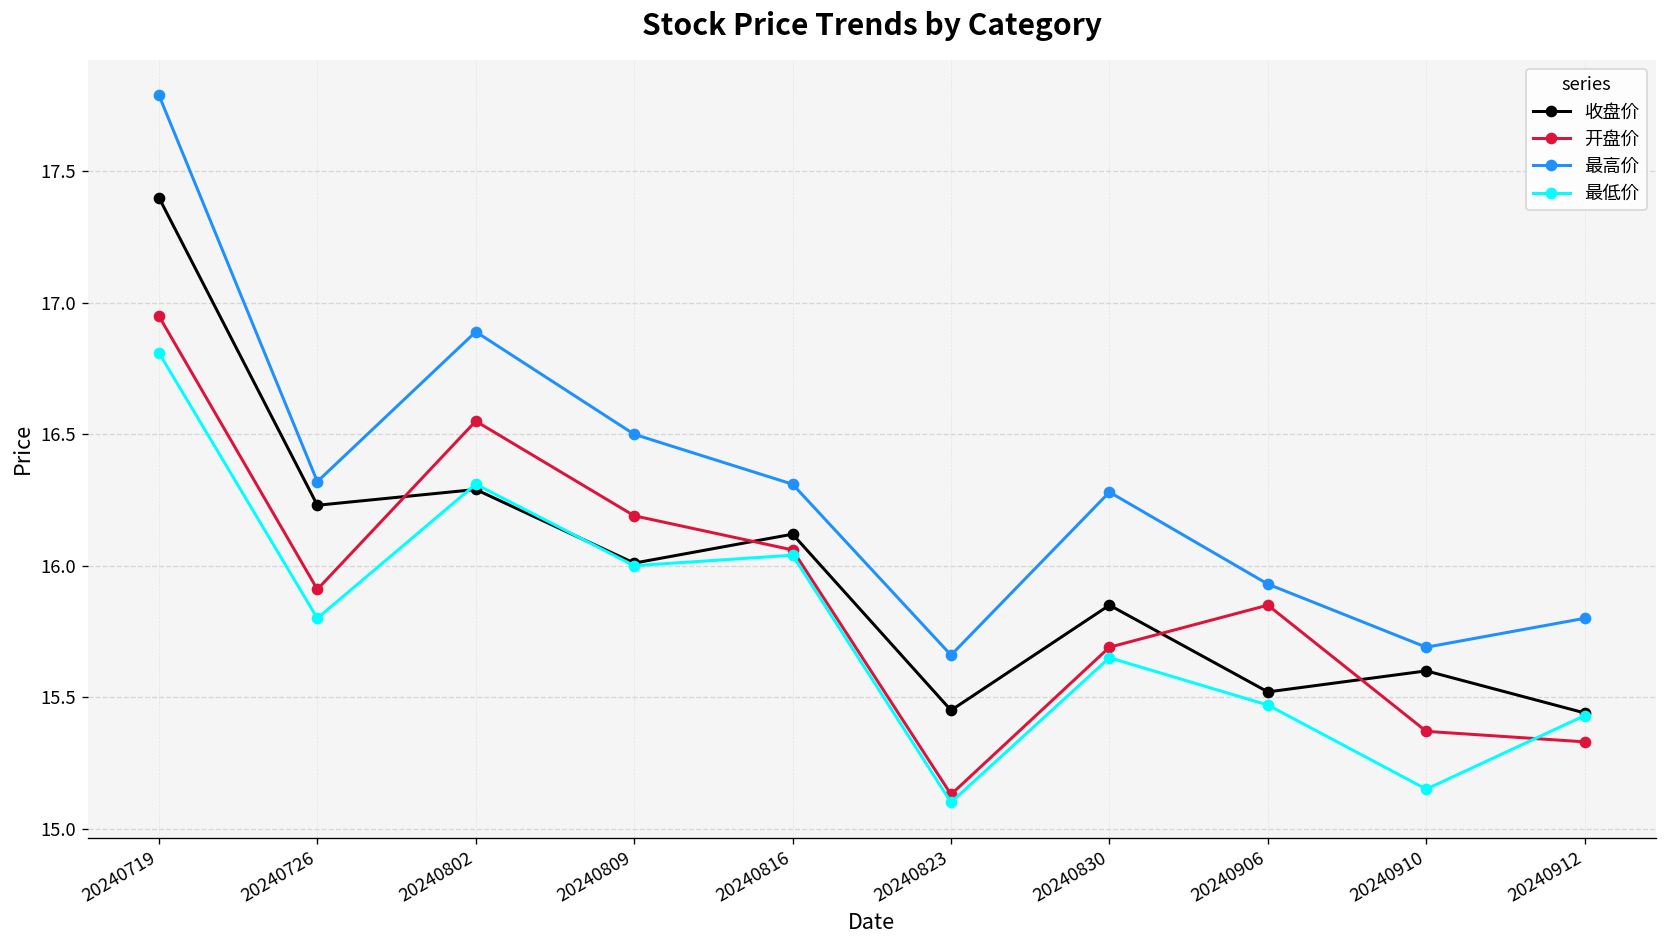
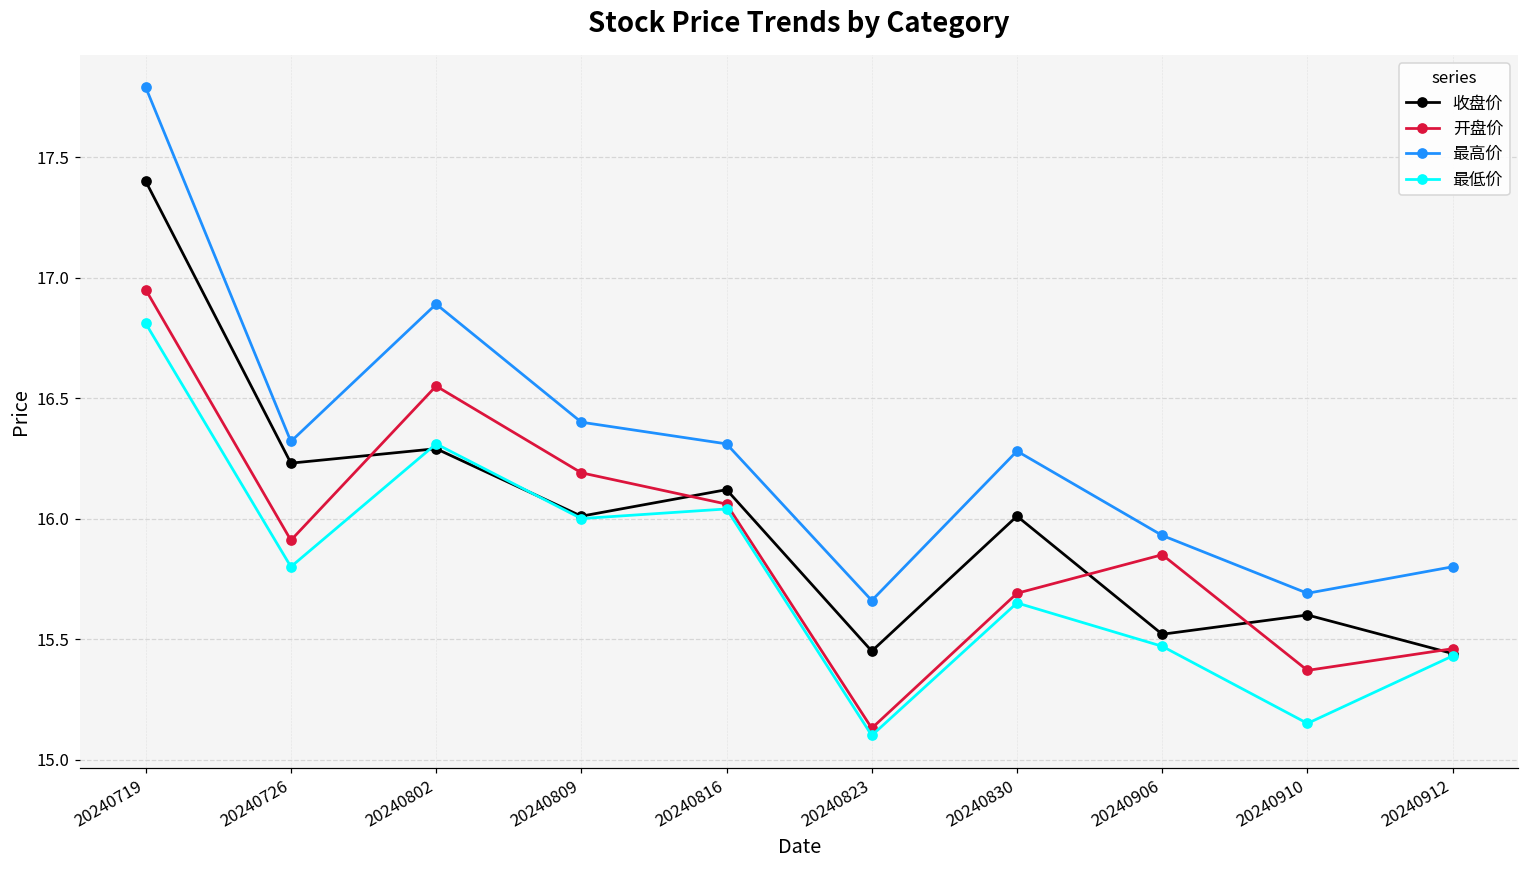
最高价, 20240809: 16.5 -> 16.4
收盘价, 20240830: 15.85 -> 16.01
开盘价, 20240912: 15.33 -> 15.46
